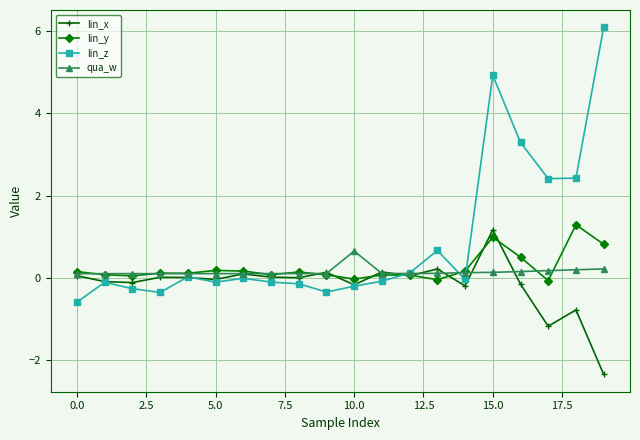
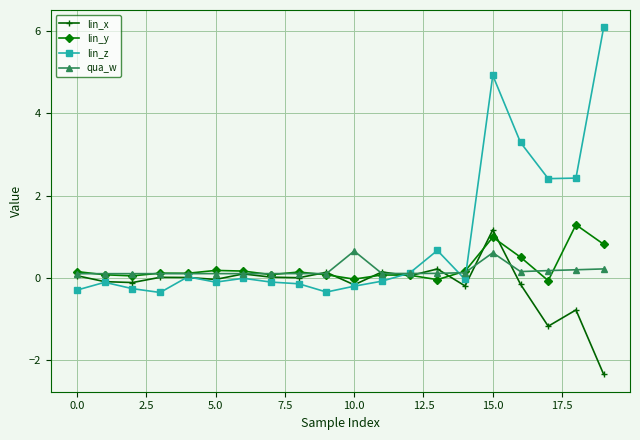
lin_z, 0.0: -0.6 -> -0.3
qua_w, 15.0: 0.1 -> 0.6
